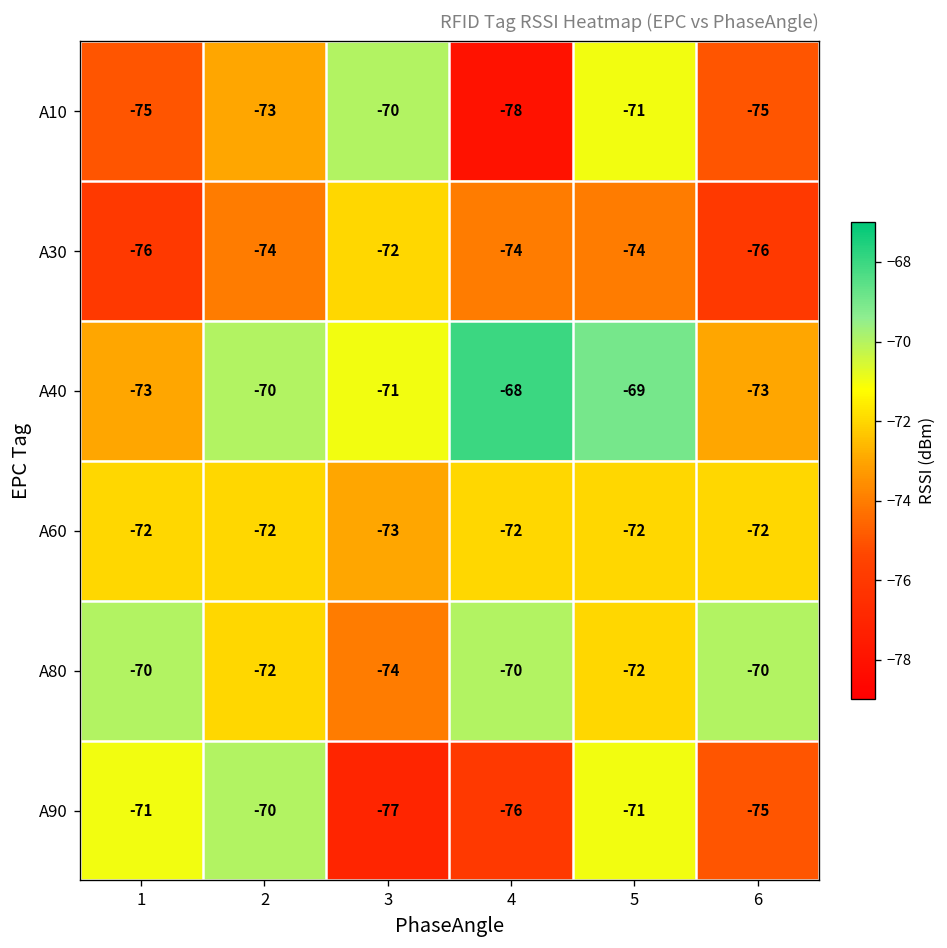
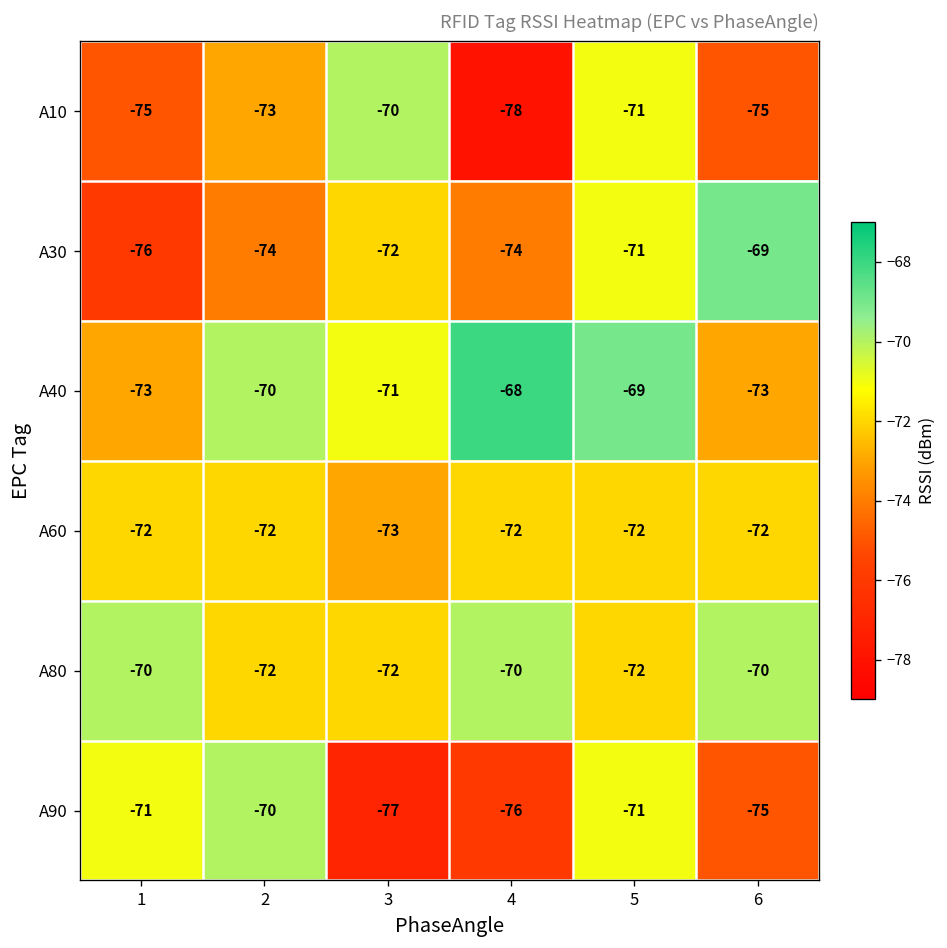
A30, 5: -74 -> -71
A30, 6: -76 -> -69
A80, 3: -74 -> -72
